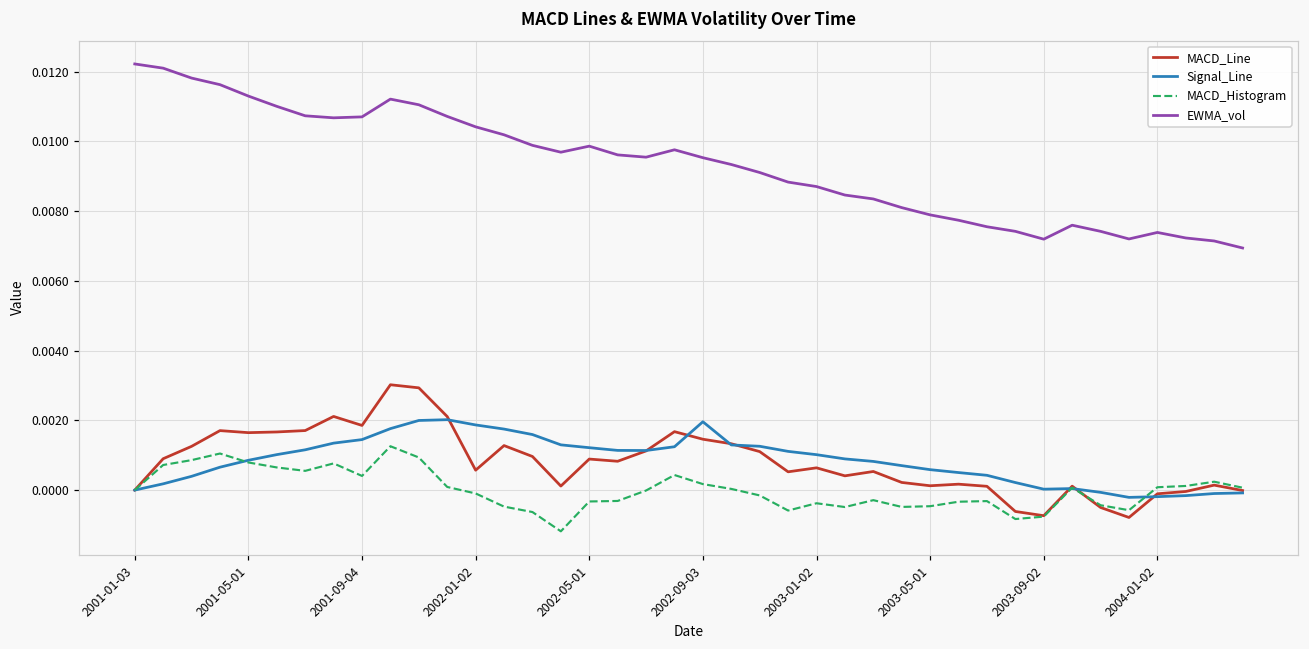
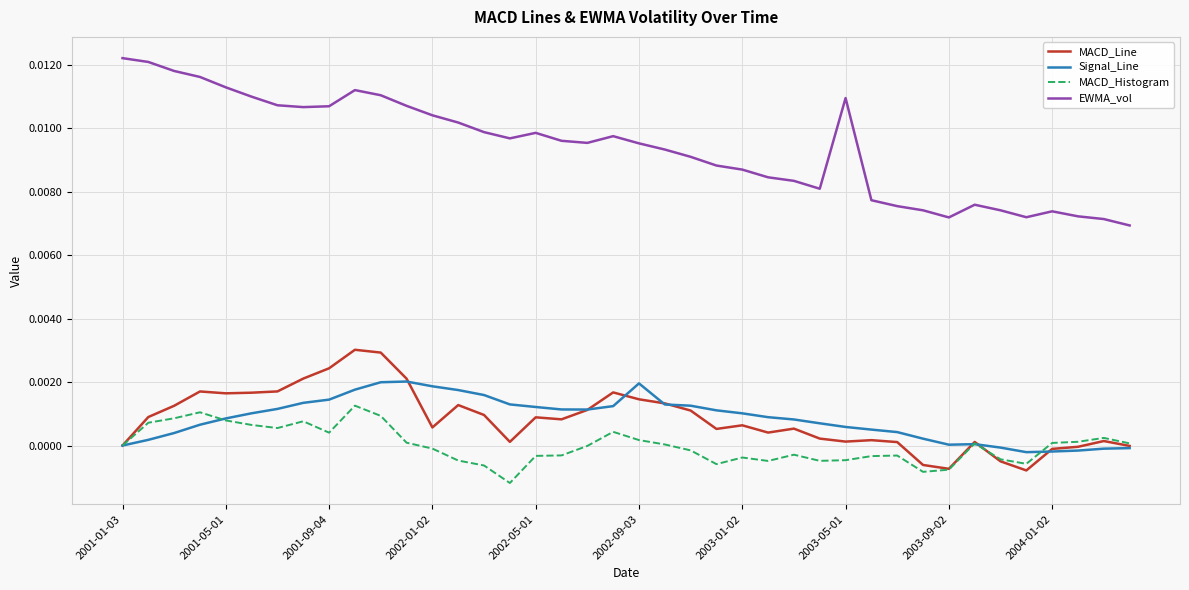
MACD_Line, 2001-09-04: 0.0019 -> 0.0024
EWMA_vol, 2003-05-01: 0.0079 -> 0.0110
